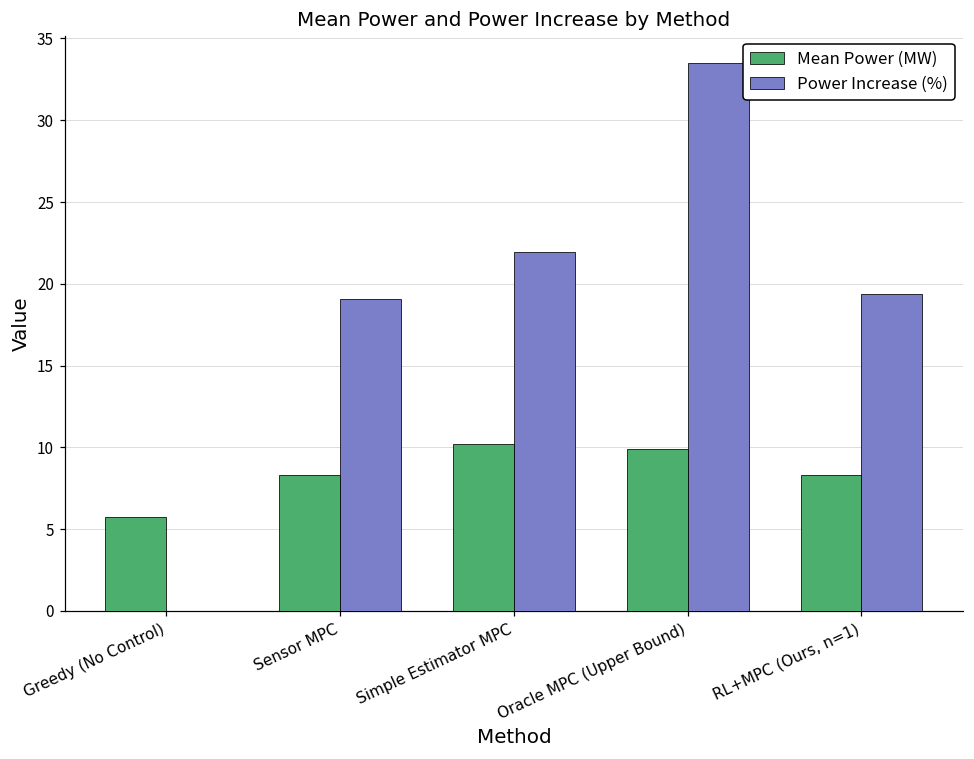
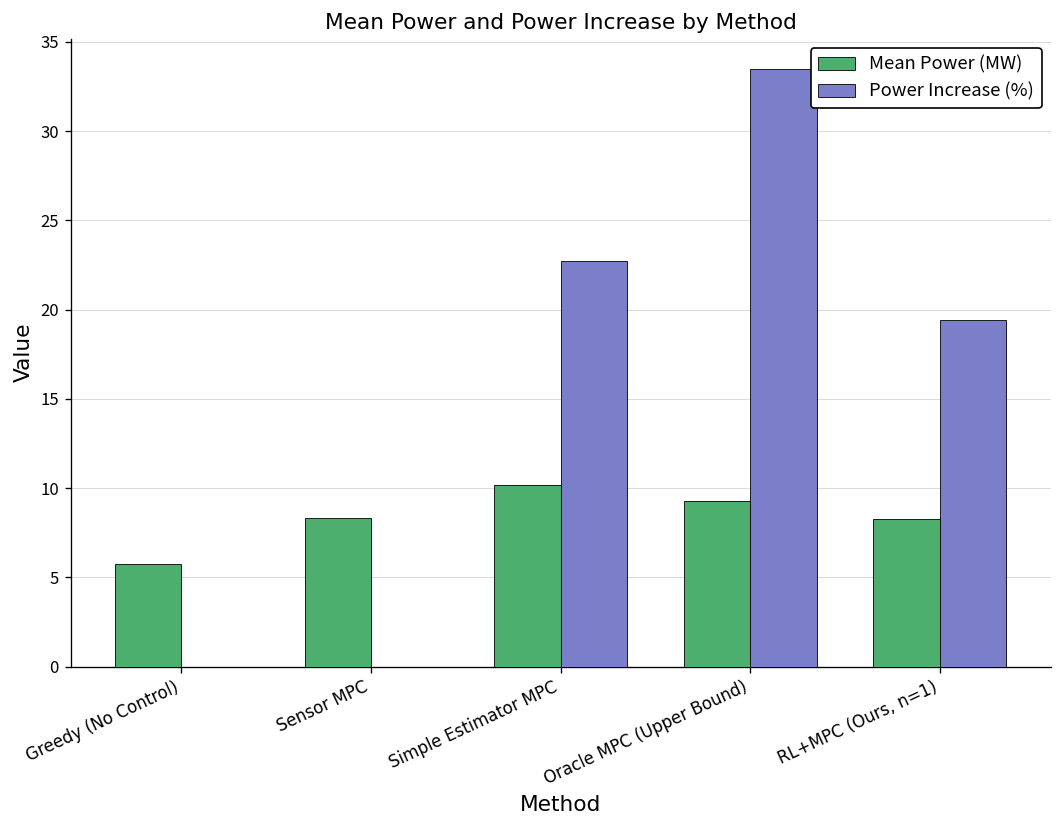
Power Increase (%), Sensor MPC: 19.1 -> 0.0
Power Increase (%), Simple Estimator MPC: 22.0 -> 22.7
Mean Power (MW), Oracle MPC (Upper Bound): 9.9 -> 9.3
